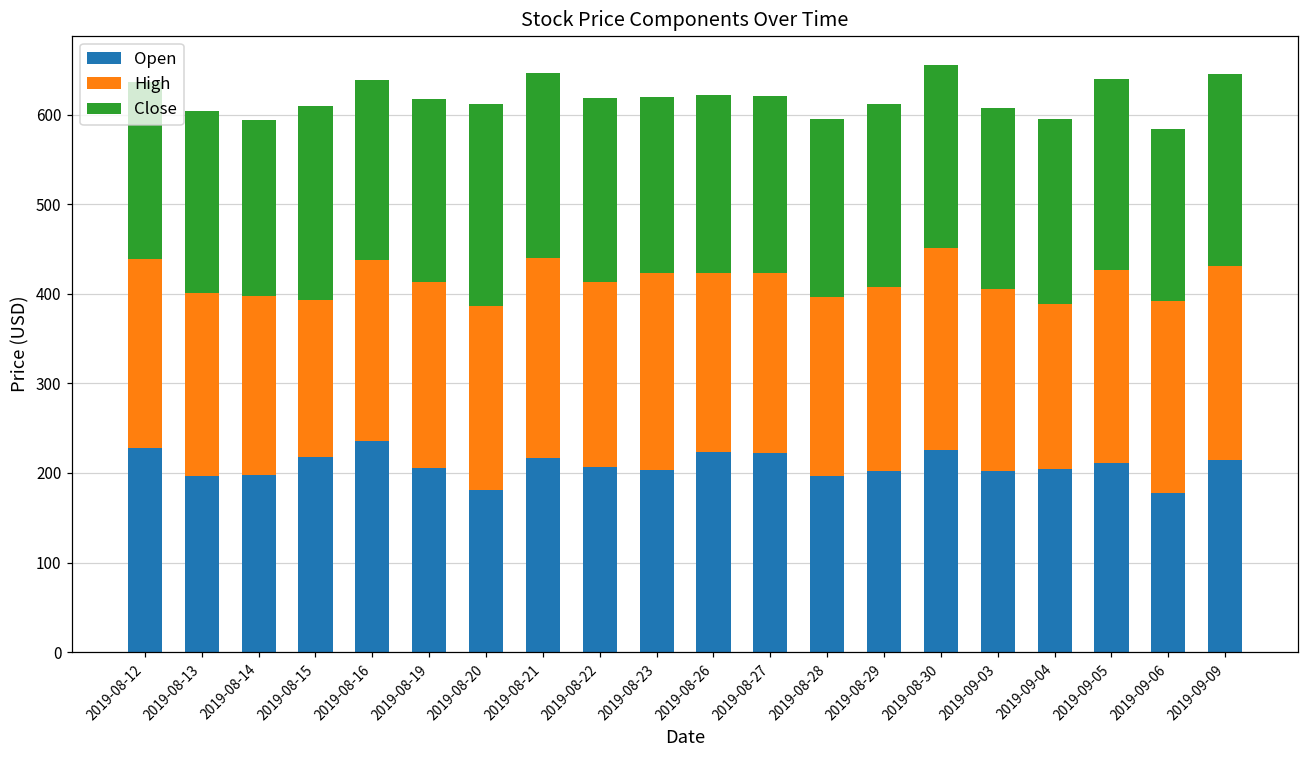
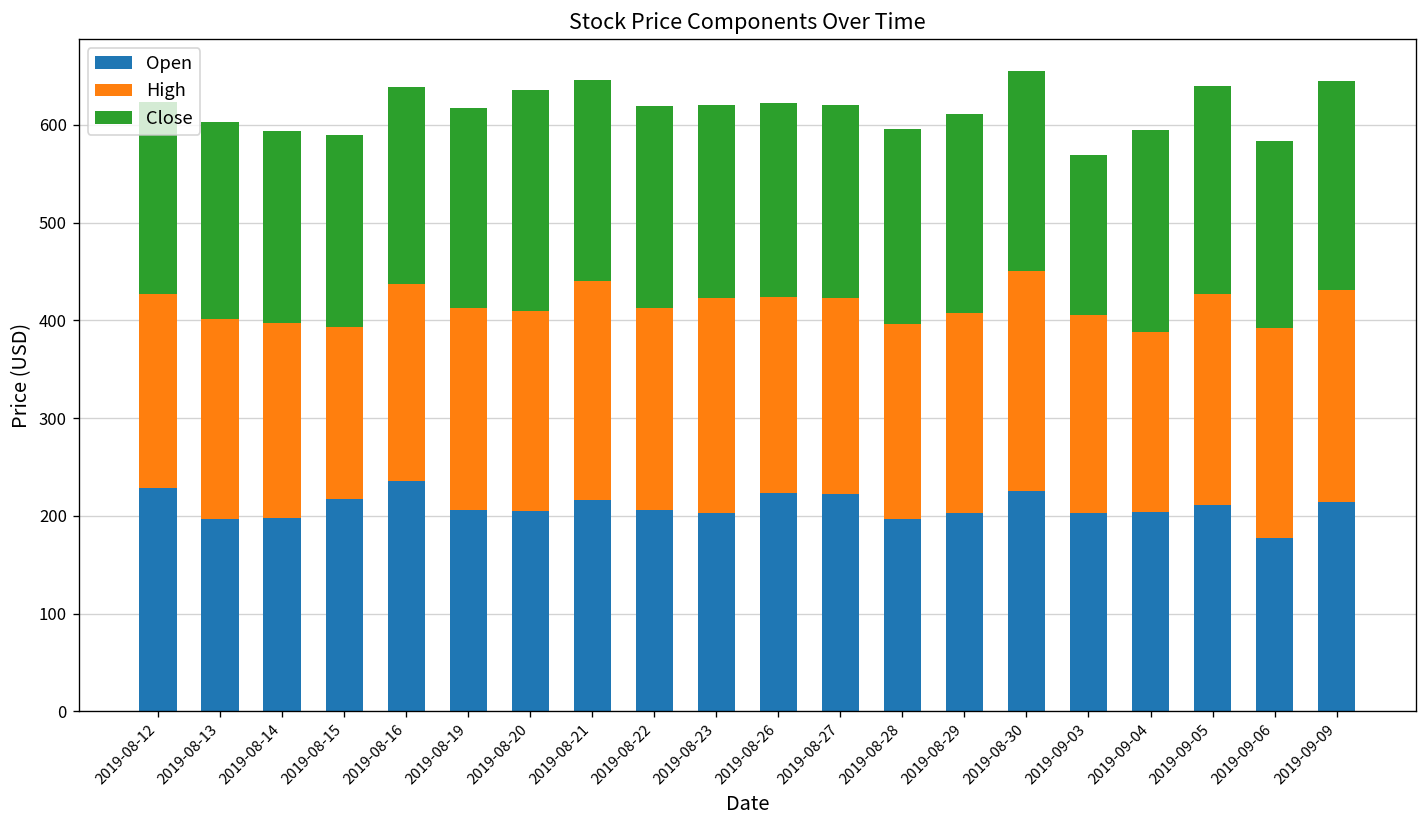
High, 2019-08-12: 210 -> 200
Close, 2019-08-15: 220 -> 200
Open, 2019-08-20: 180 -> 200
Close, 2019-09-03: 200 -> 160
